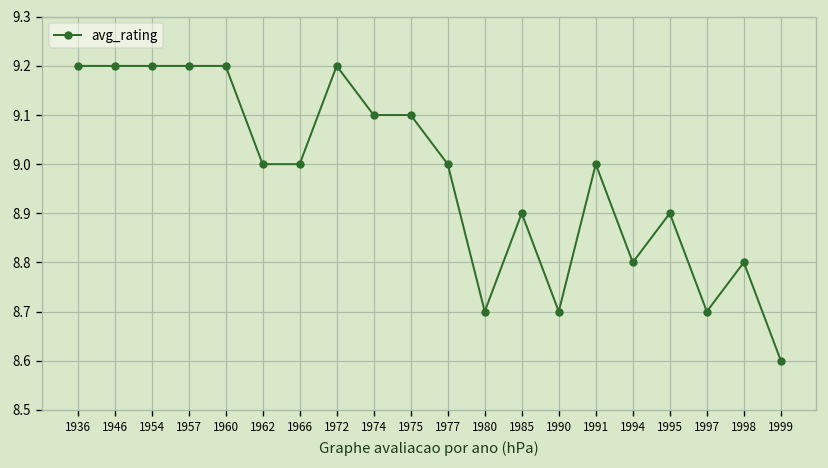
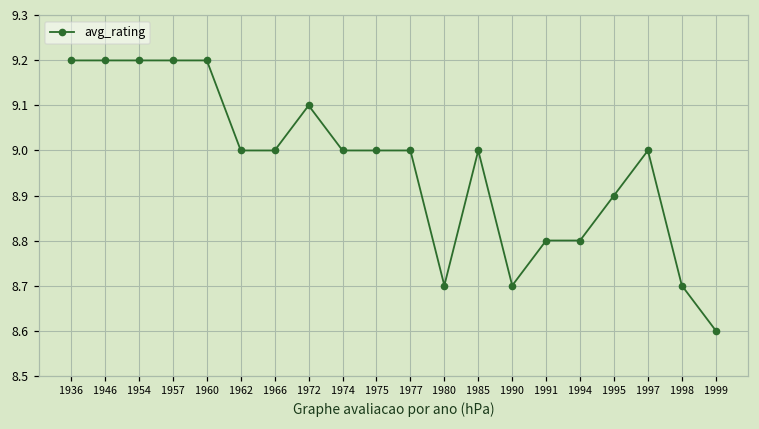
1972: 9.2 -> 9.1
1974: 9.1 -> 9.0
1975: 9.1 -> 9.0
1985: 8.9 -> 9.0
1991: 9.0 -> 8.8
1997: 8.7 -> 9.0
1998: 8.8 -> 8.7
